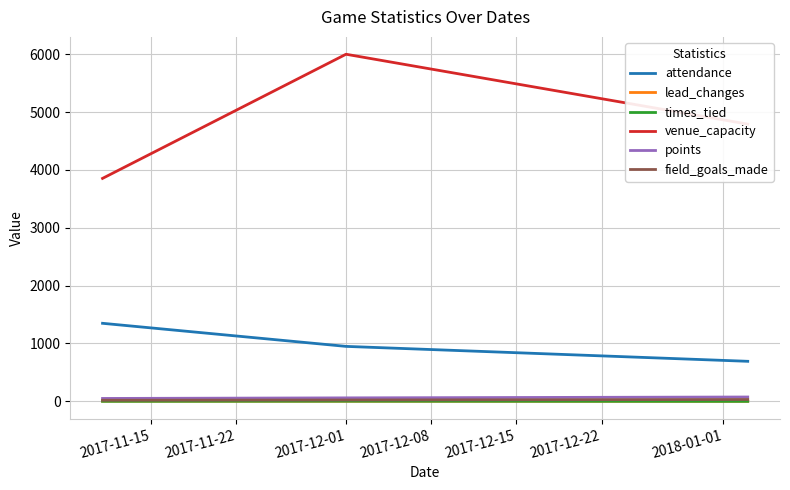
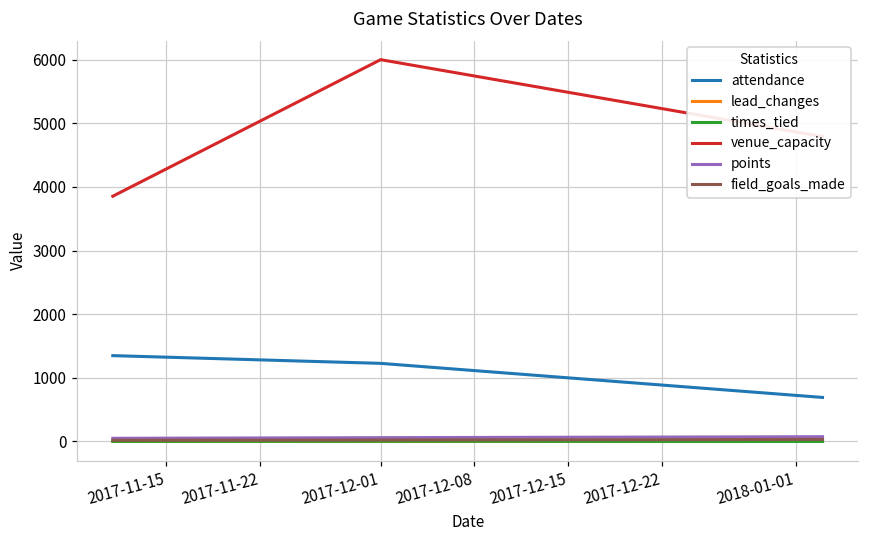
attendance, 2017-12-01: 1000 -> 1200
